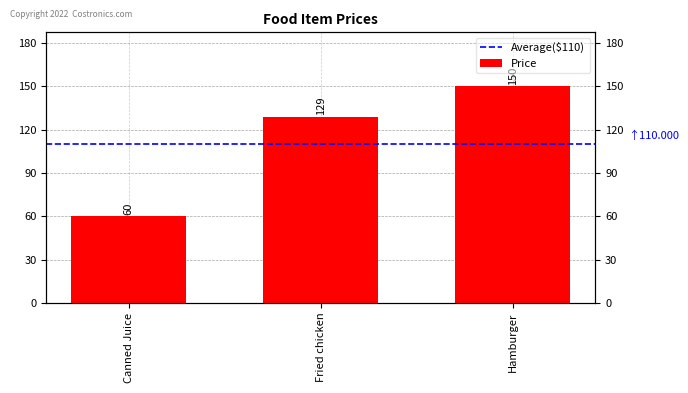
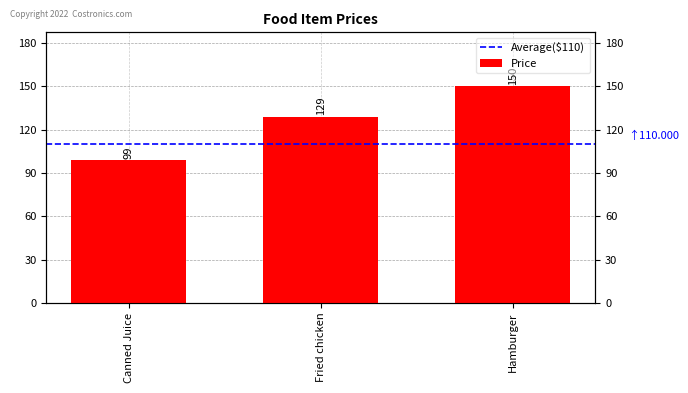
Canned Juice: 60 -> 99
